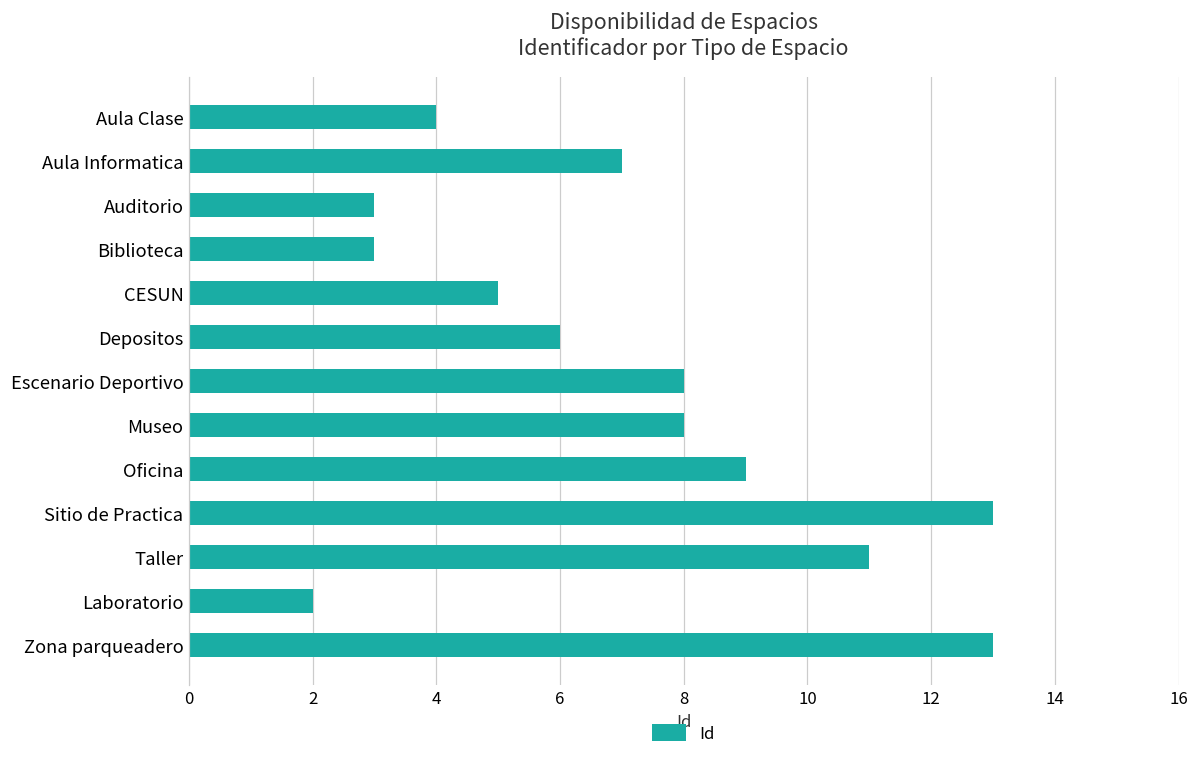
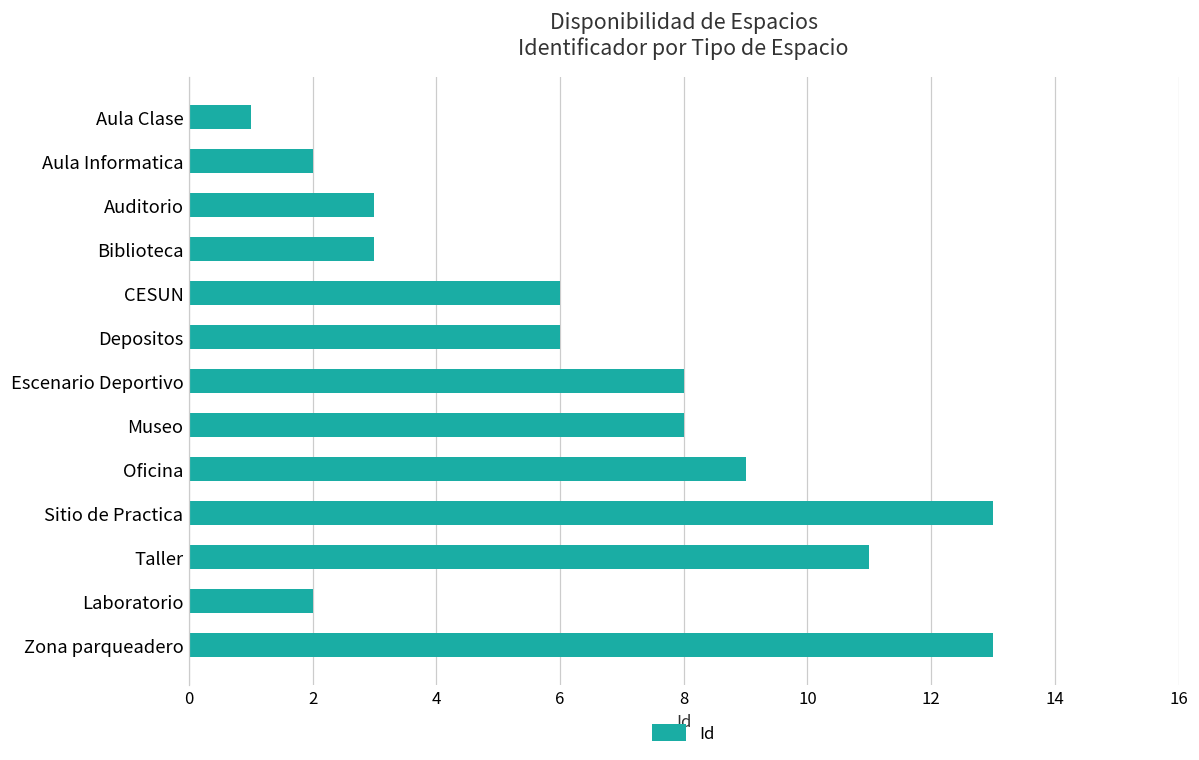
Aula Clase: 4 -> 1
Aula Informatica: 7 -> 2
CESUN: 5 -> 6
